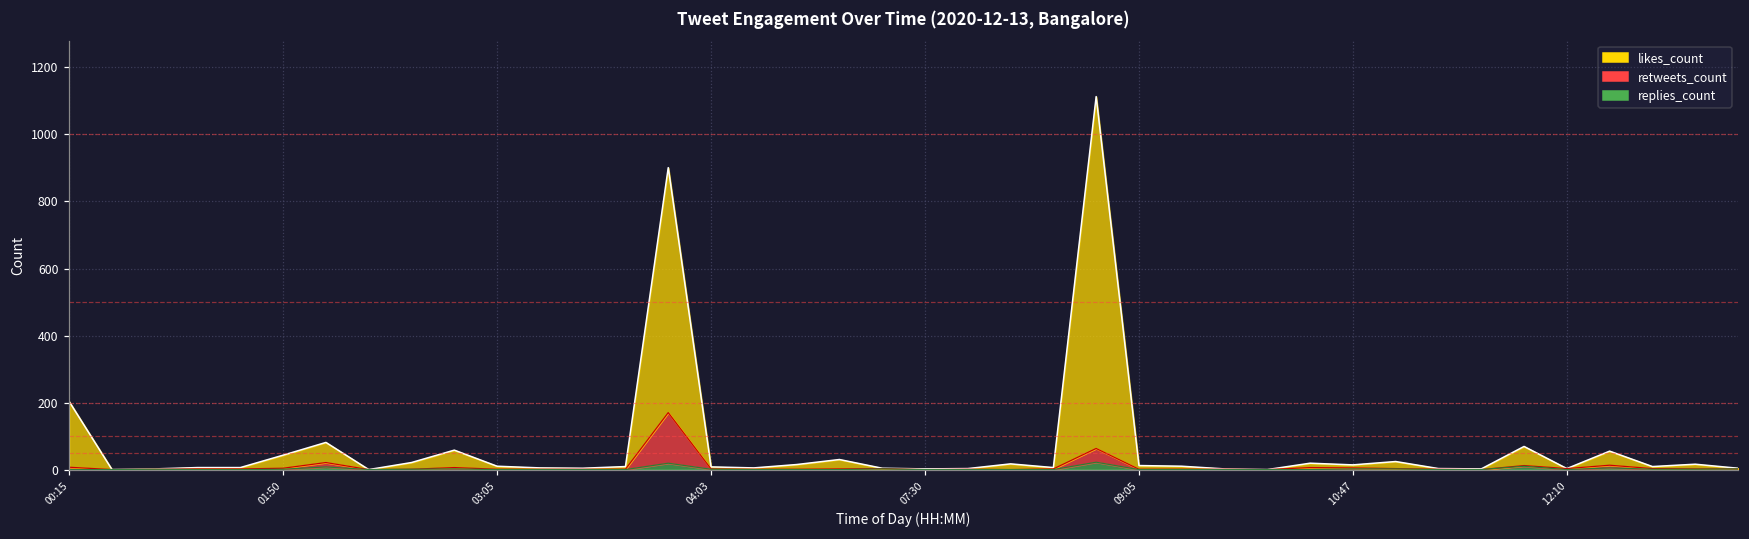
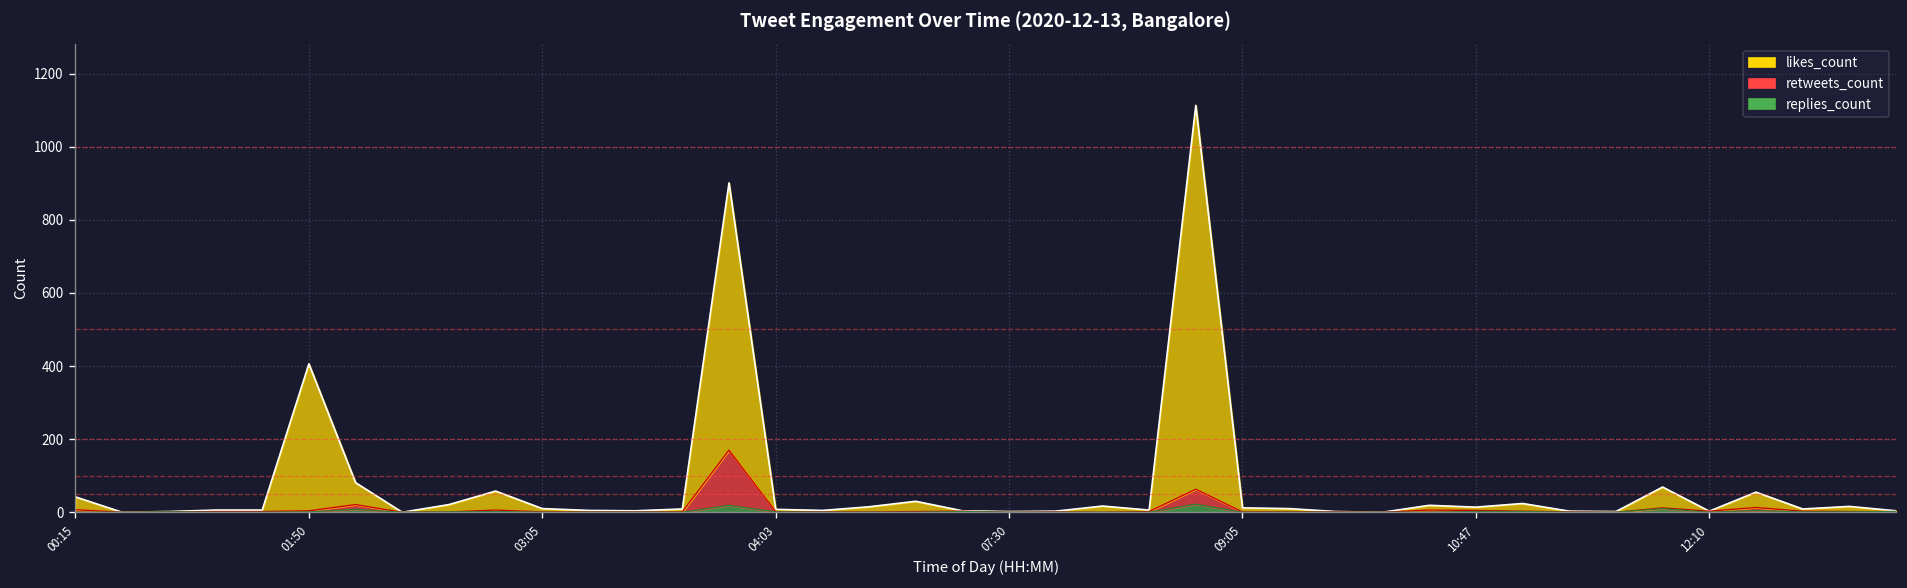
likes_count, 00:15: 200 -> 40
likes_count, 01:50: 40 -> 400
